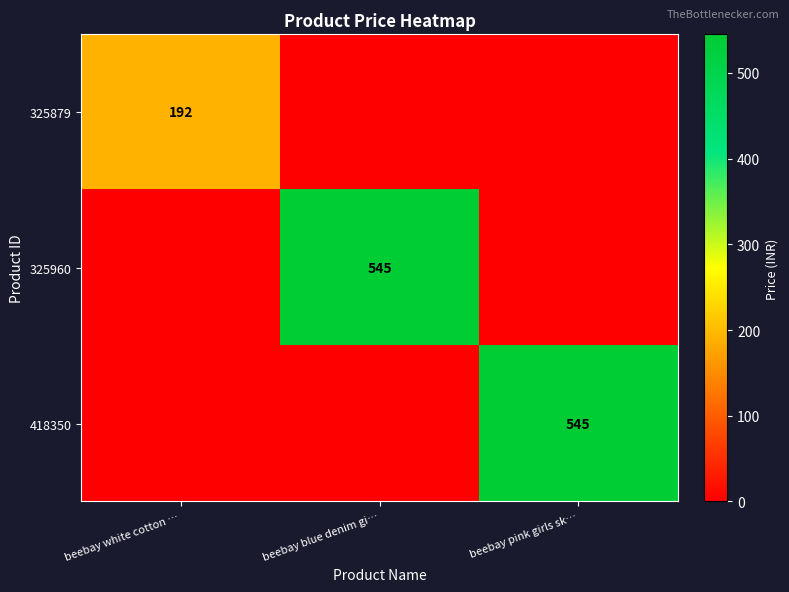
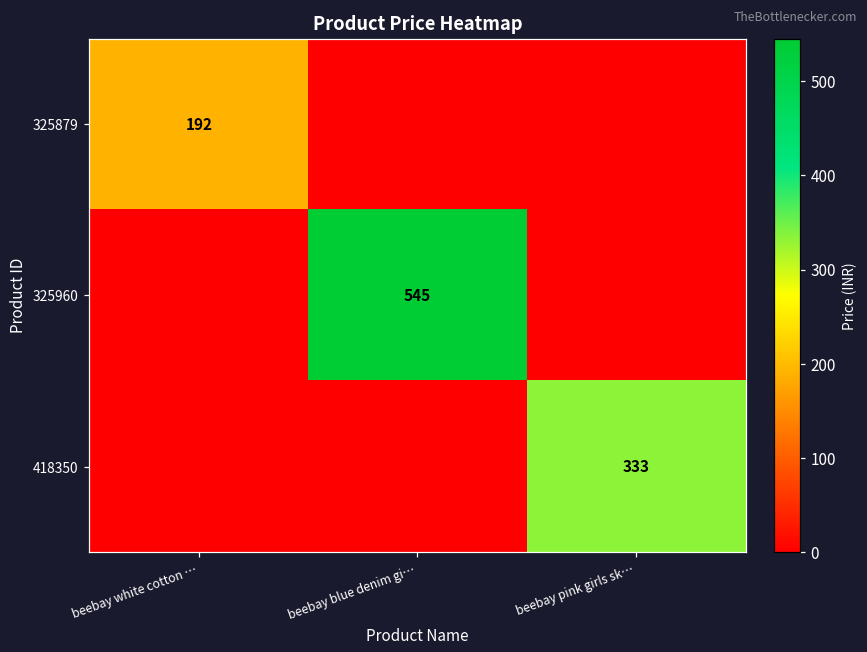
418350, beebay pink girls sk…: 545 -> 333
